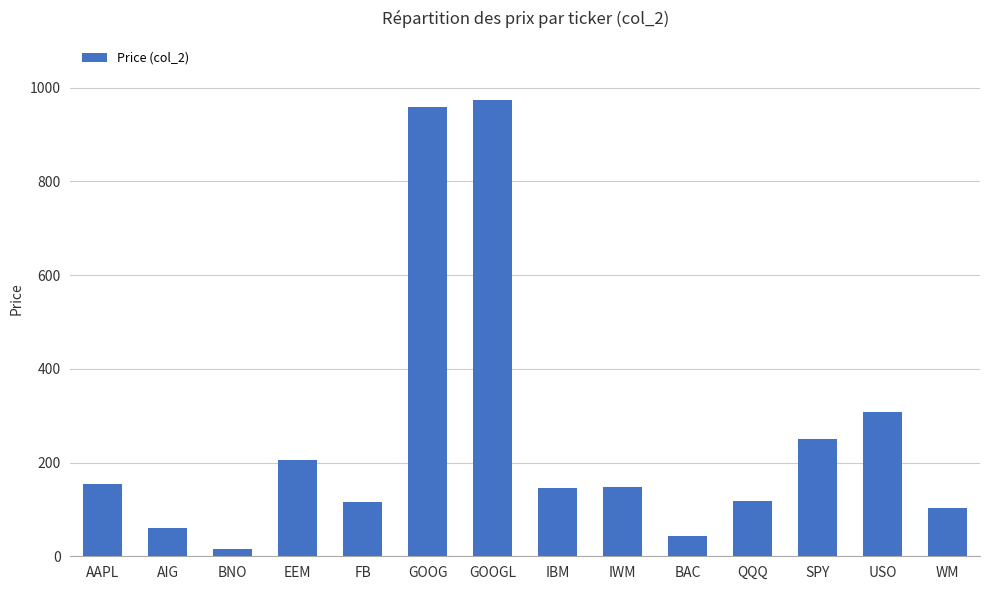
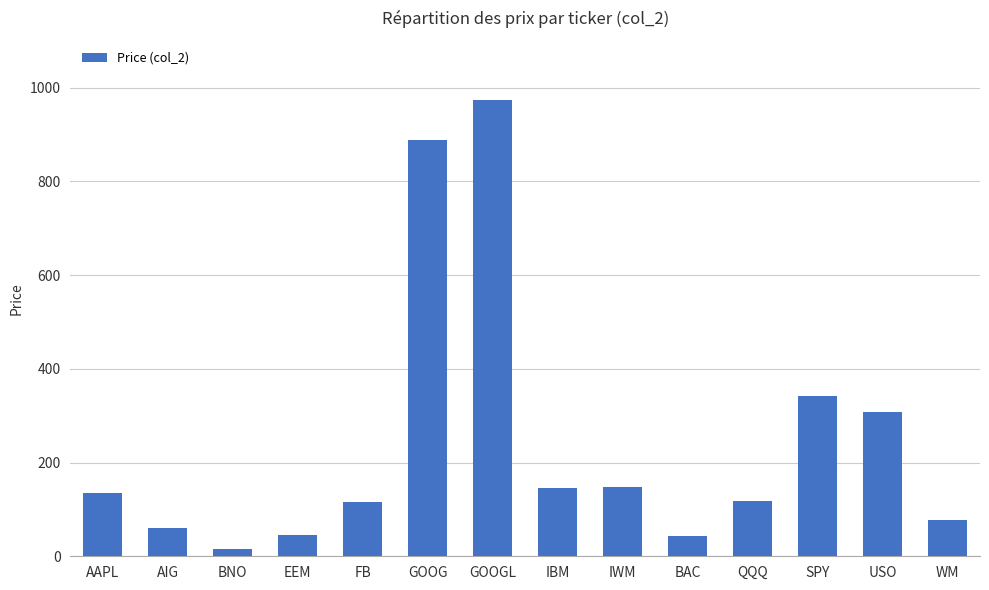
AAPL: 150 -> 140
EEM: 210 -> 40
GOOG: 960 -> 890
SPY: 250 -> 340
WM: 100 -> 80
